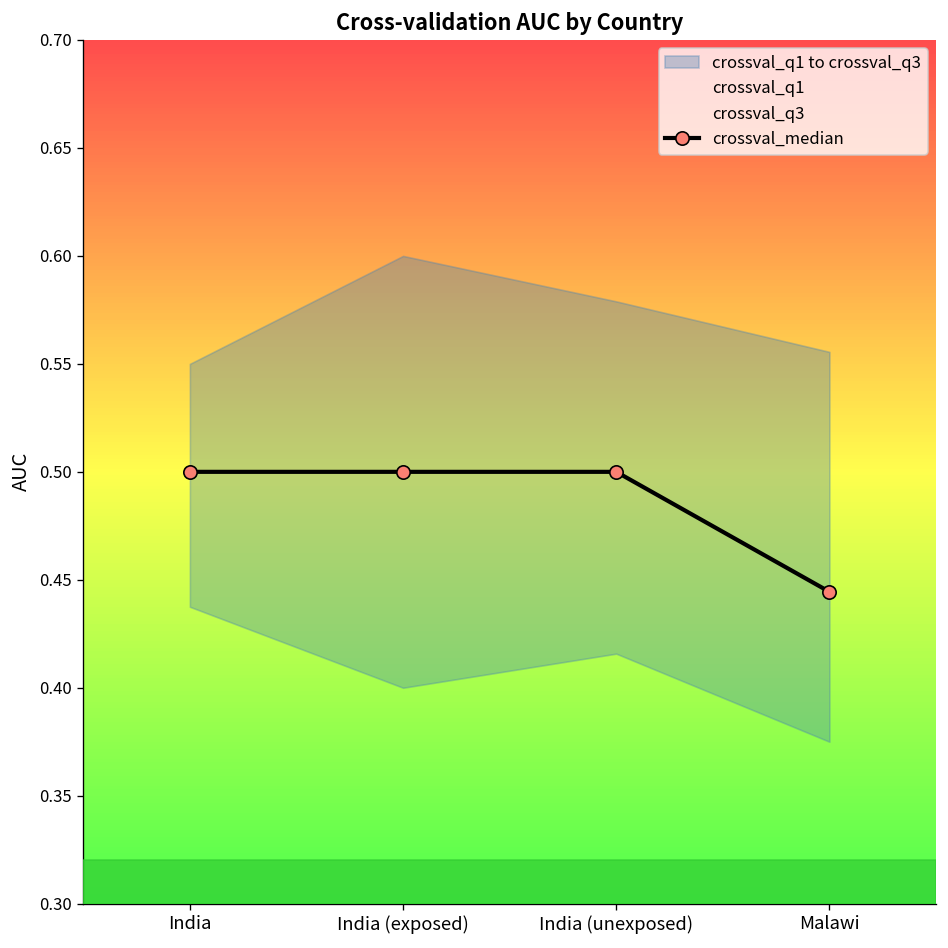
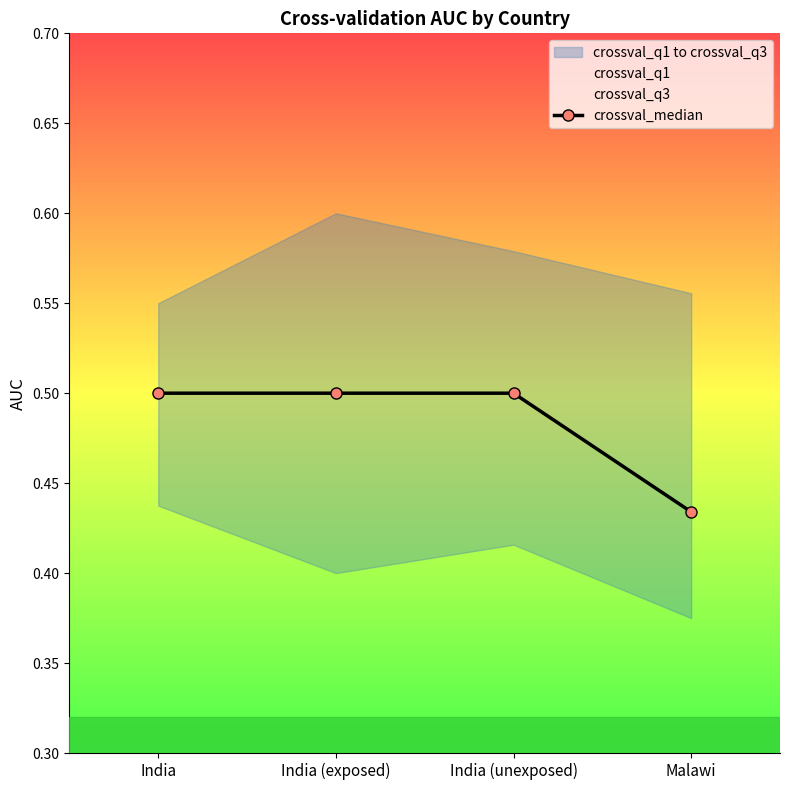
crossval_median, Malawi: 0.444 -> 0.434
